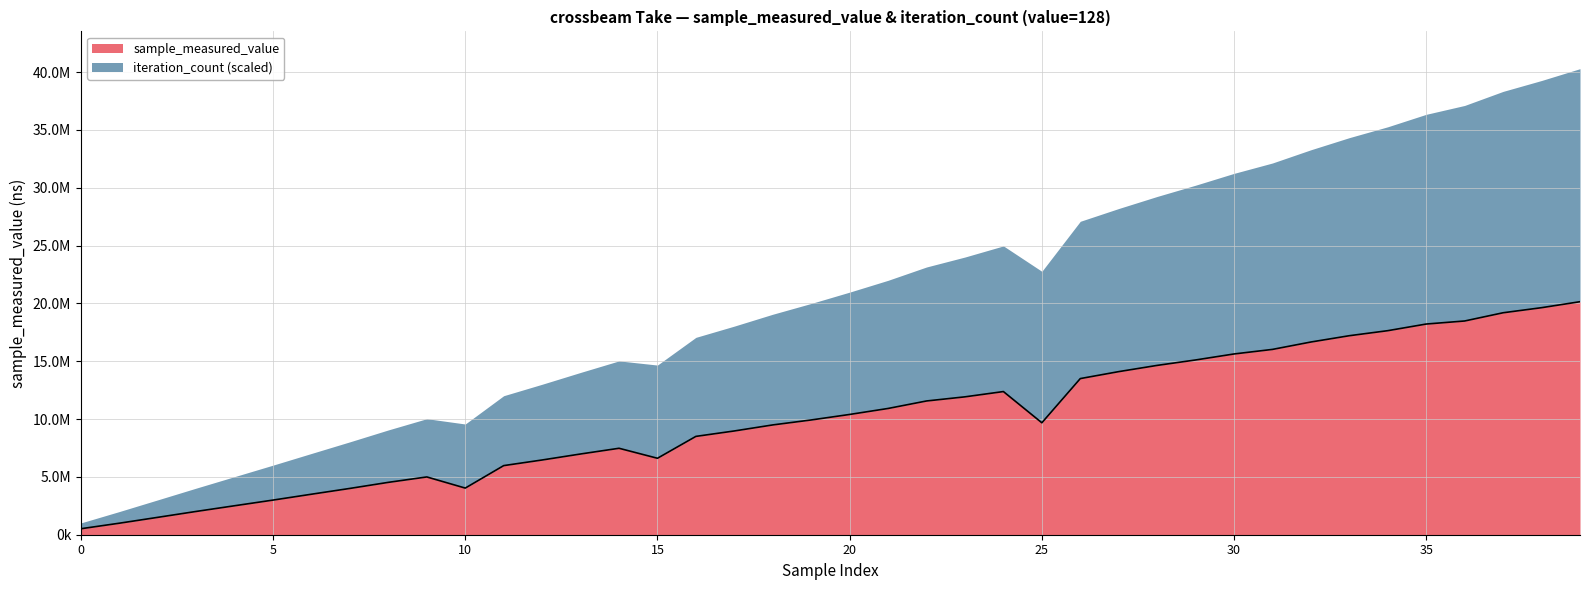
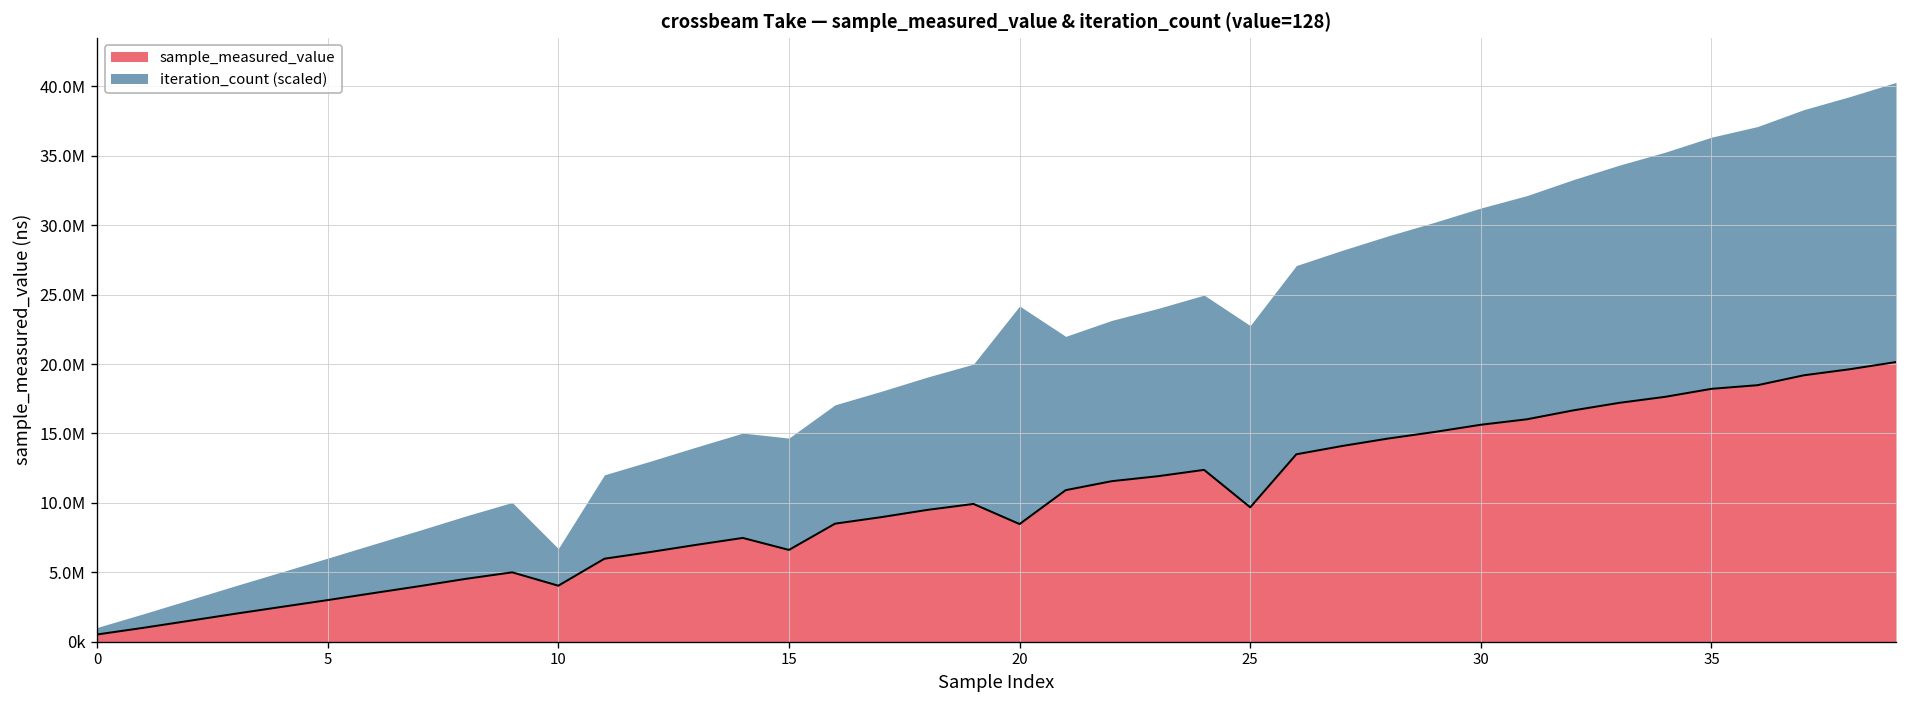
iteration_count (scaled), 10: 5500000 -> 2700000
sample_measured_value, 20: 10400000 -> 8500000
iteration_count (scaled), 20: 10600000 -> 15700000
